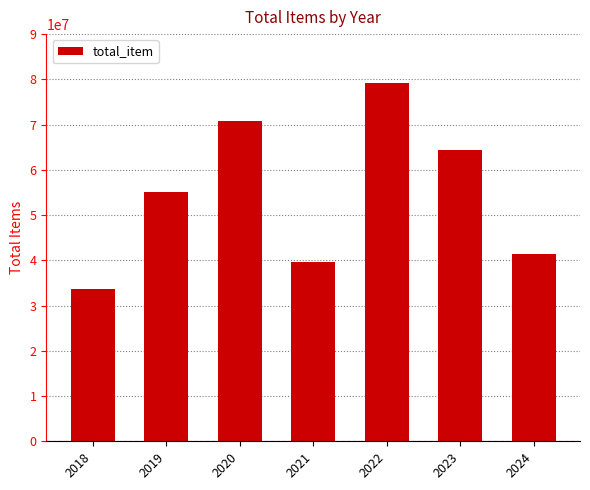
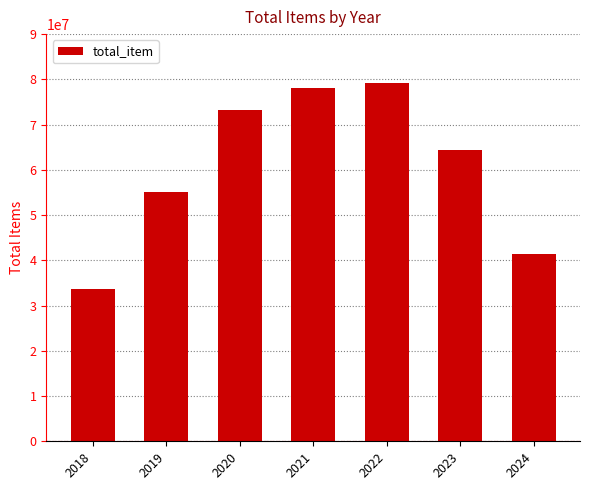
2020: 71000000 -> 73000000
2021: 40000000 -> 78000000
